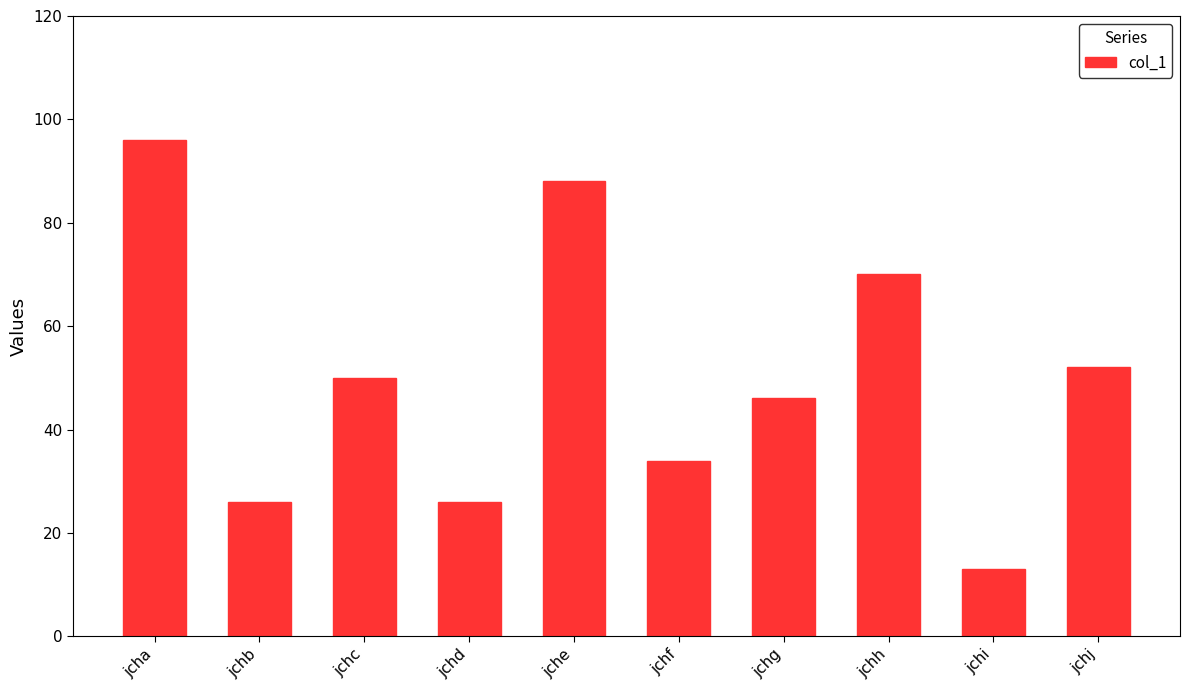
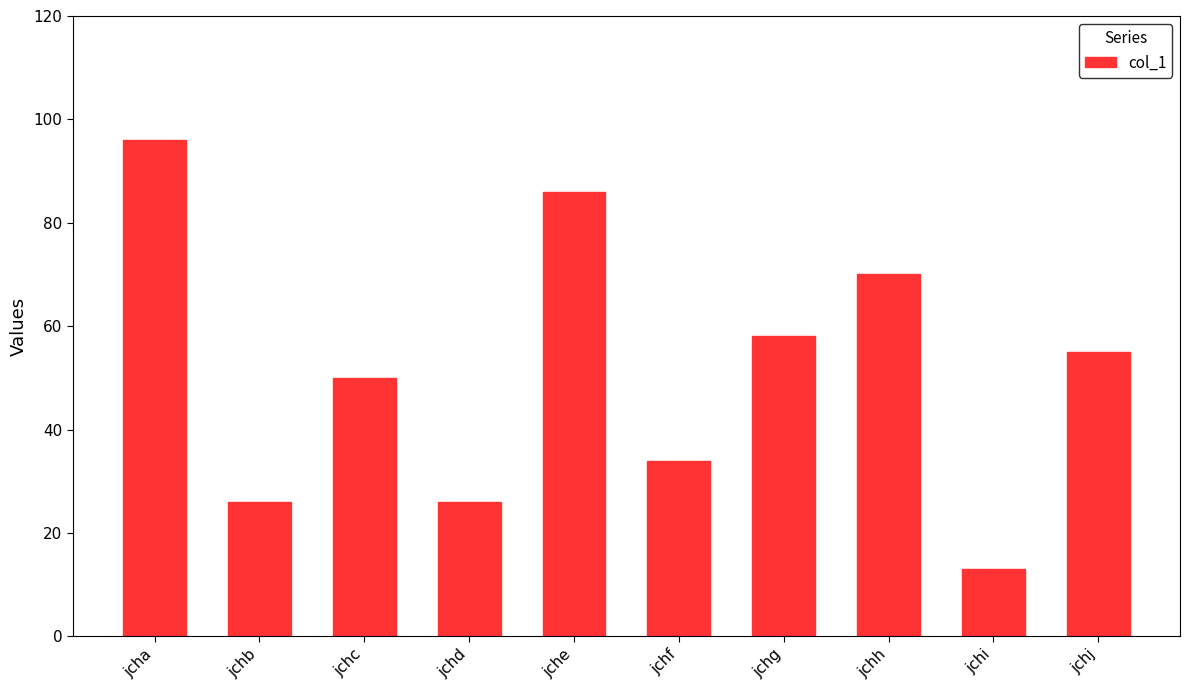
jche: 88 -> 86
jchg: 46 -> 58
jchj: 52 -> 55
